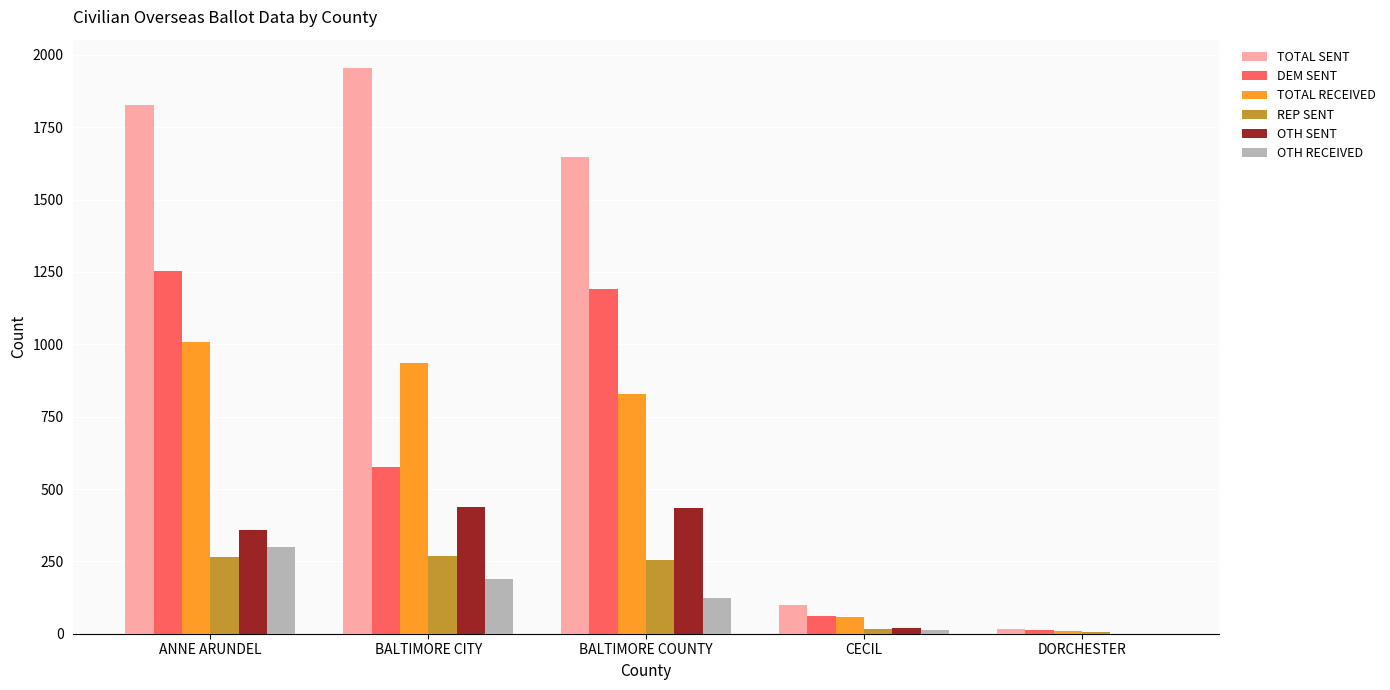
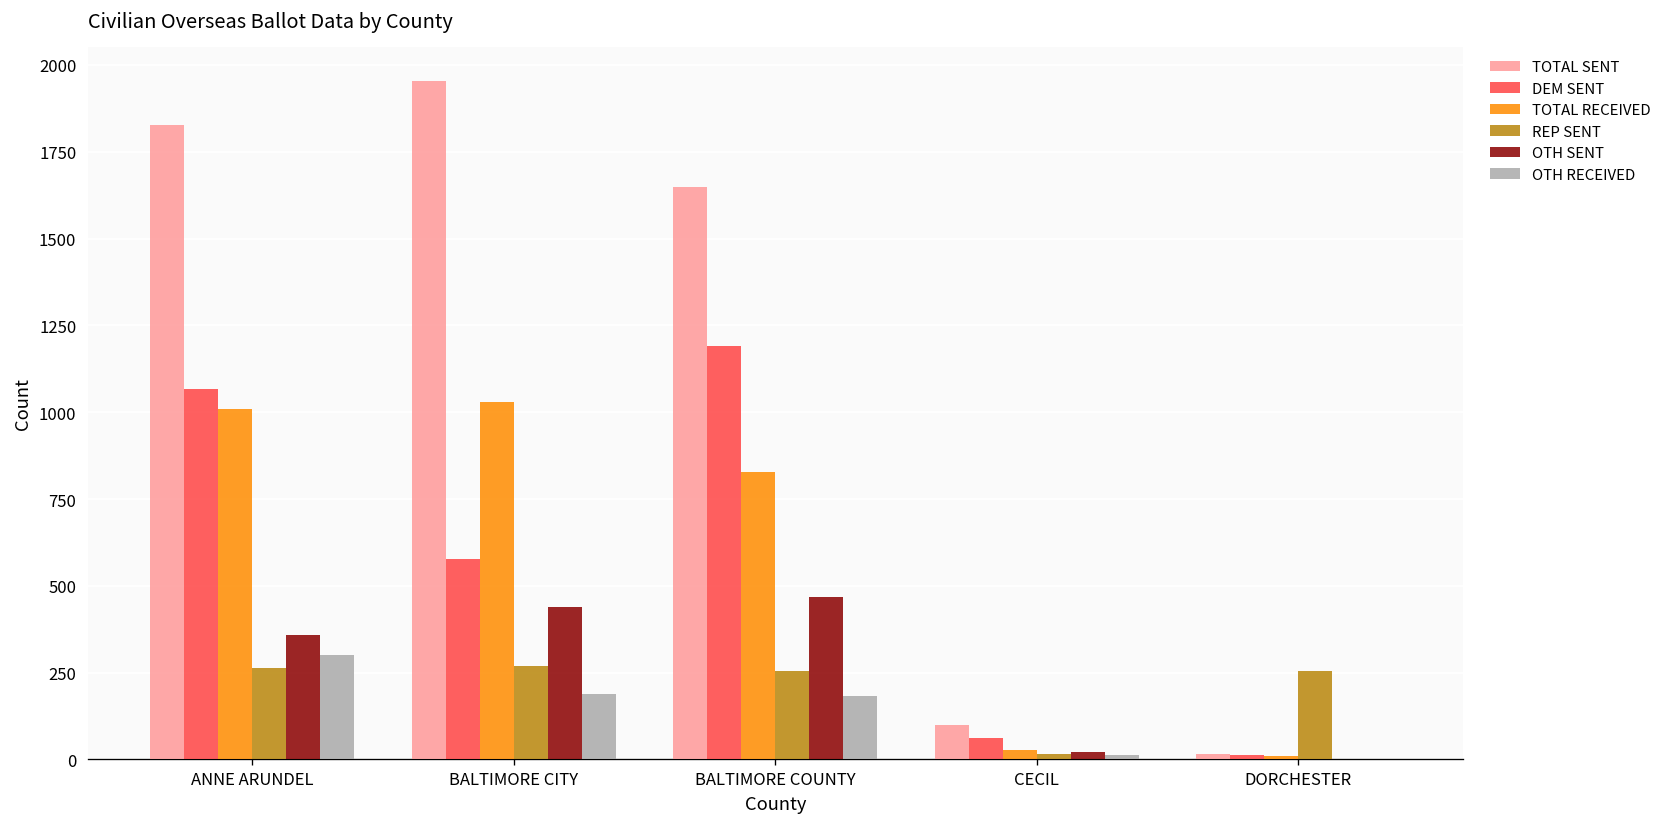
DEM SENT, ANNE ARUNDEL: 1250 -> 1070
TOTAL RECEIVED, BALTIMORE CITY: 940 -> 1030
OTH SENT, BALTIMORE COUNTY: 440 -> 470
OTH RECEIVED, BALTIMORE COUNTY: 130 -> 180
TOTAL RECEIVED, CECIL: 60 -> 30
REP SENT, DORCHESTER: 10 -> 250
